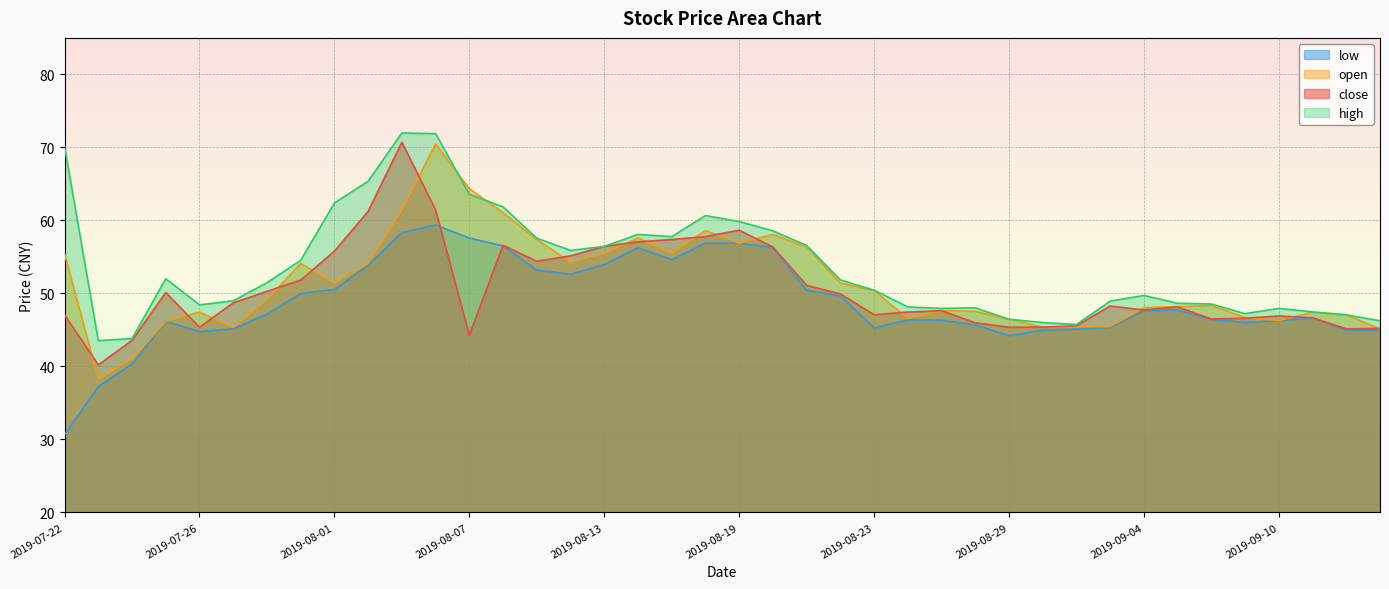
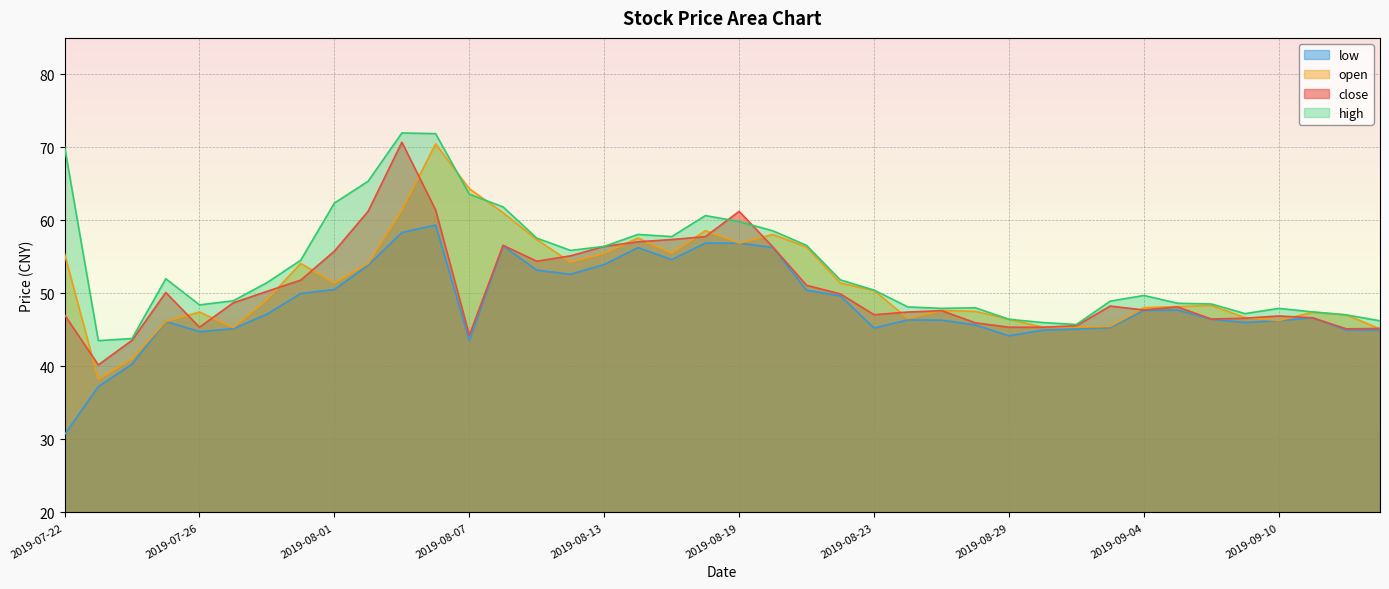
low, 2019-08-07: 58 -> 44
close, 2019-08-19: 59 -> 61
